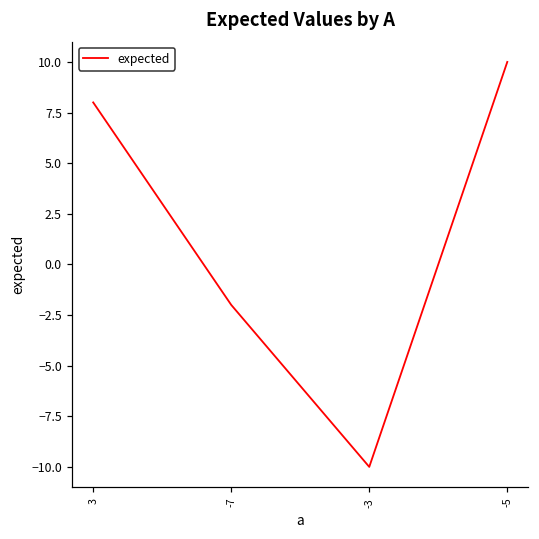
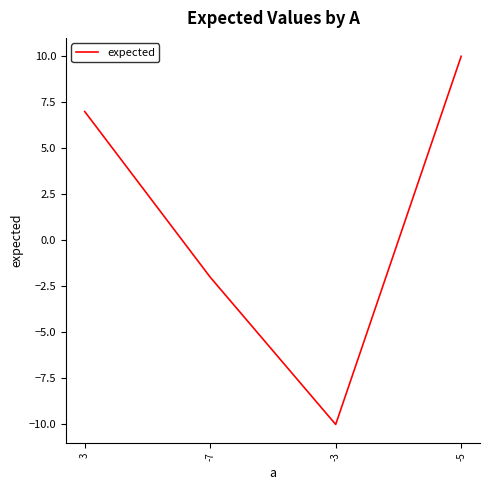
3: 8 -> 7
